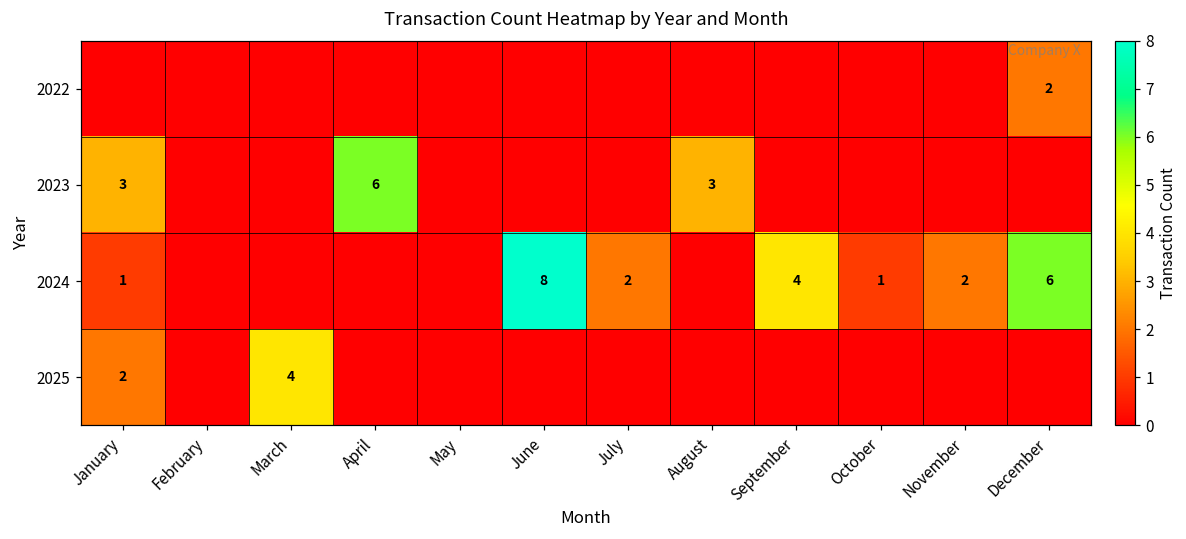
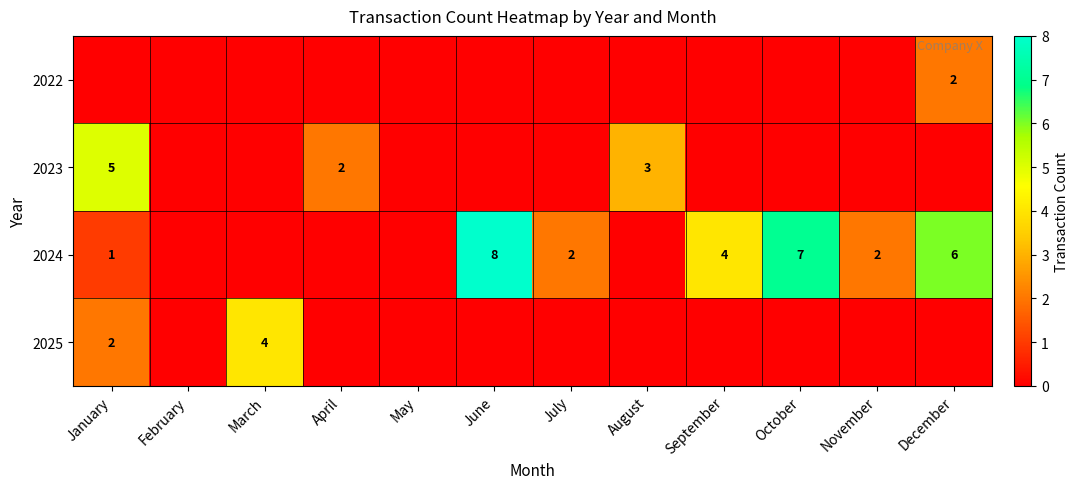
2023, January: 3 -> 5
2023, April: 6 -> 2
2024, October: 1 -> 7
